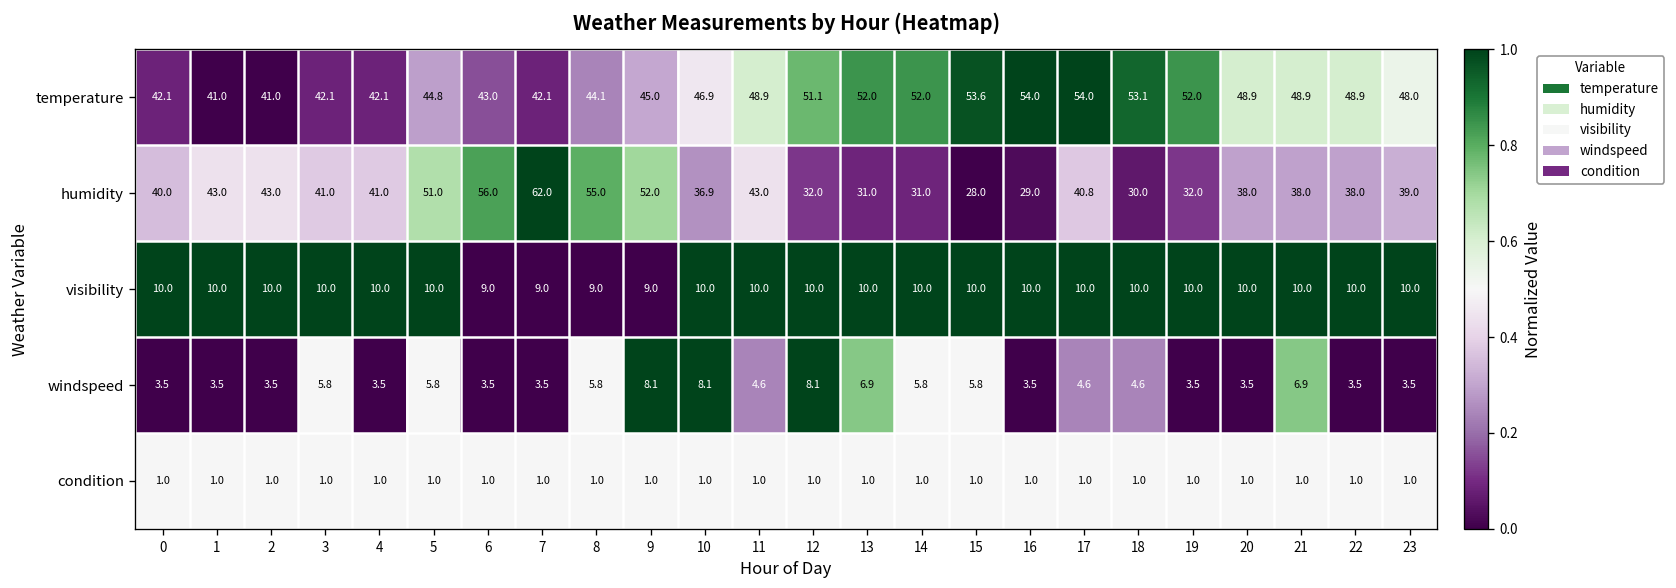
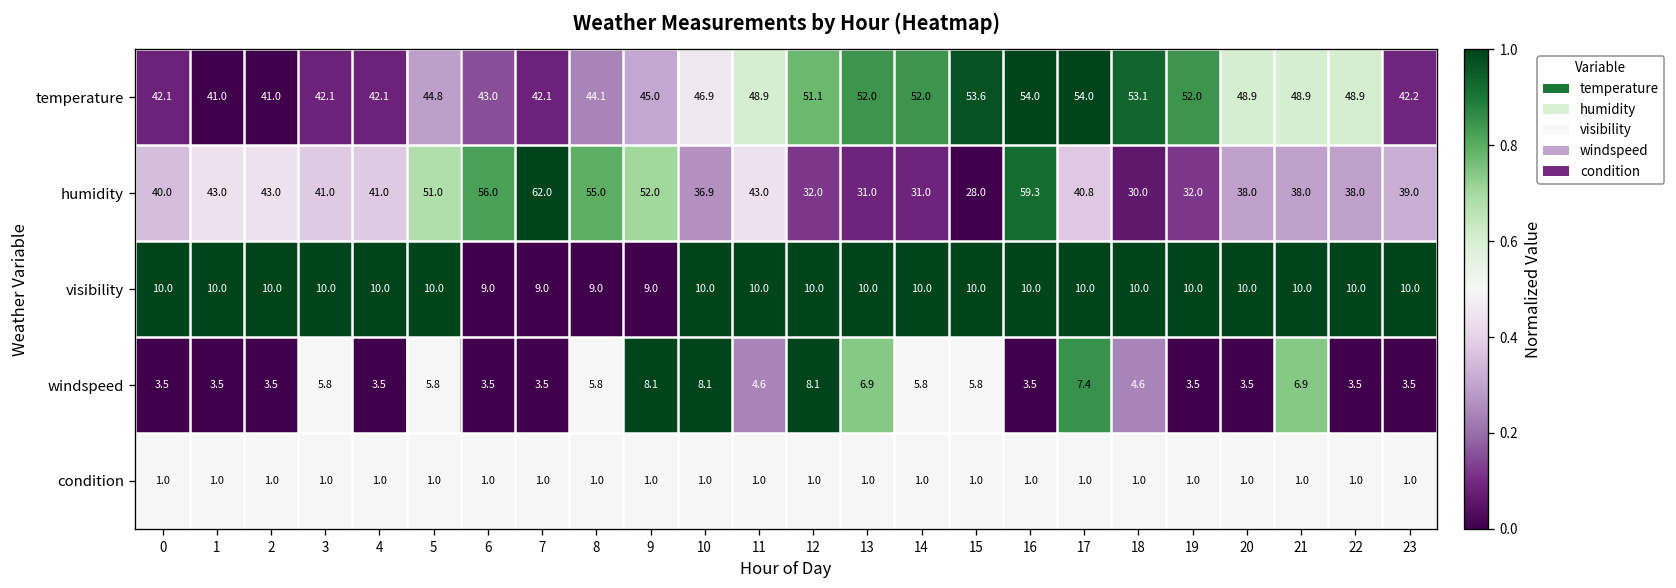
temperature, 23: 48.0 -> 42.2
humidity, 16: 29.0 -> 59.3
windspeed, 17: 4.6 -> 7.4
